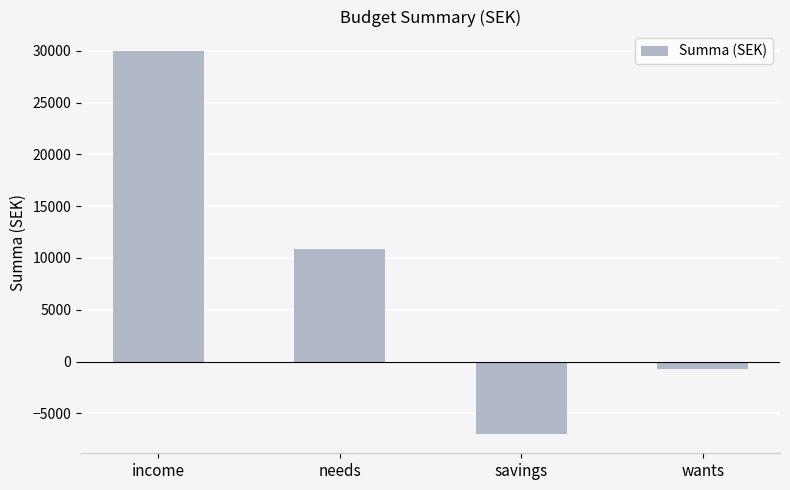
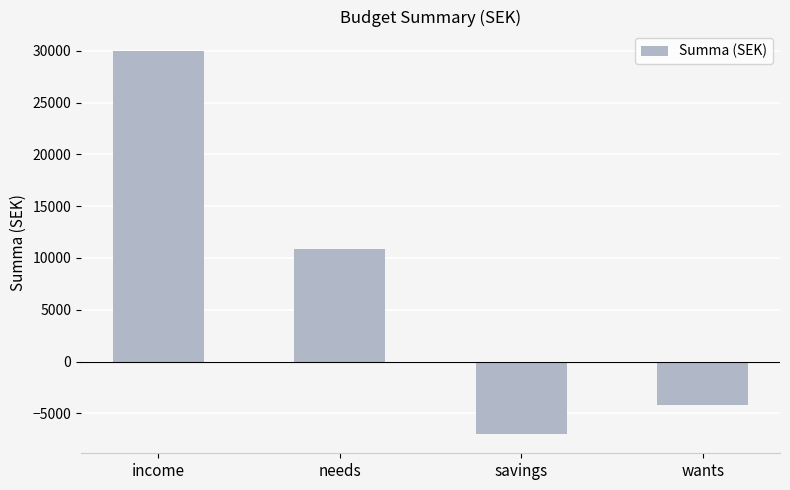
wants: -700 -> -4200
